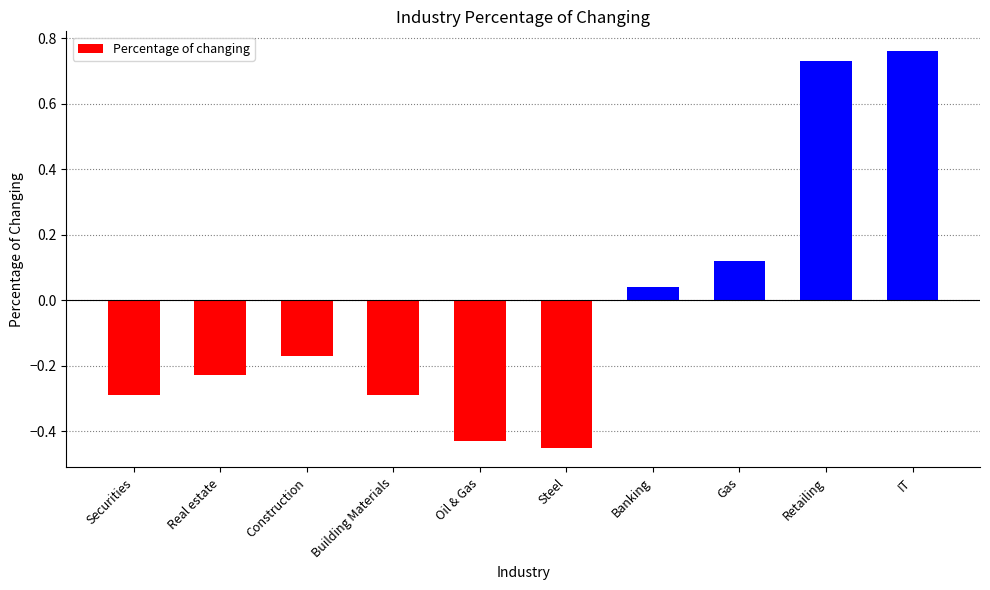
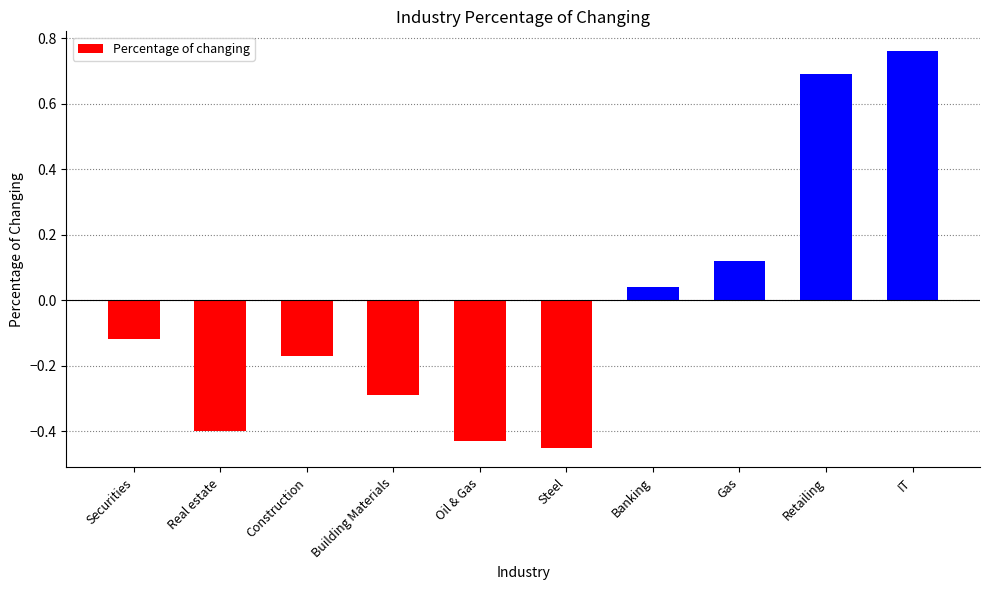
Securities: -0.29 -> -0.12
Real estate: -0.23 -> -0.40
Retailing: 0.73 -> 0.69
